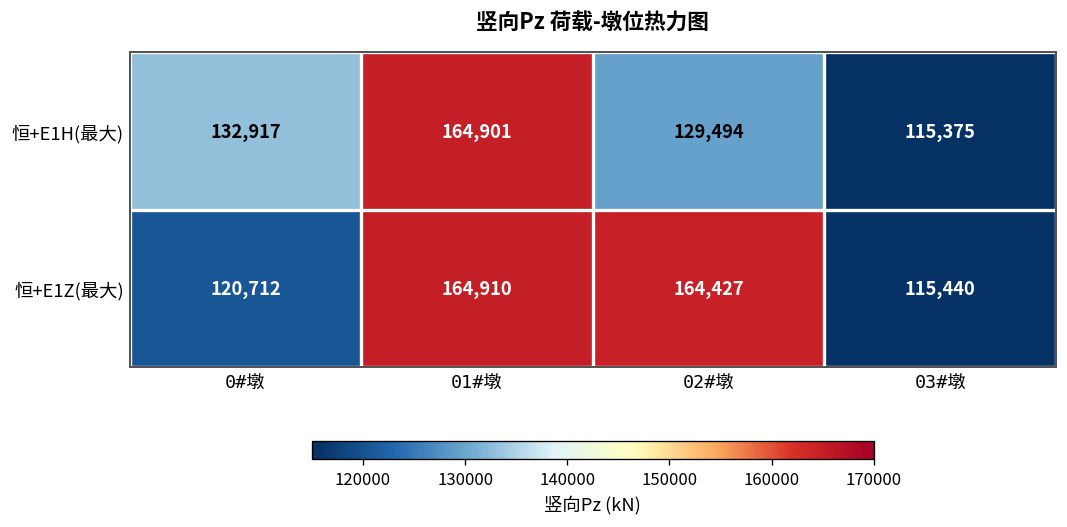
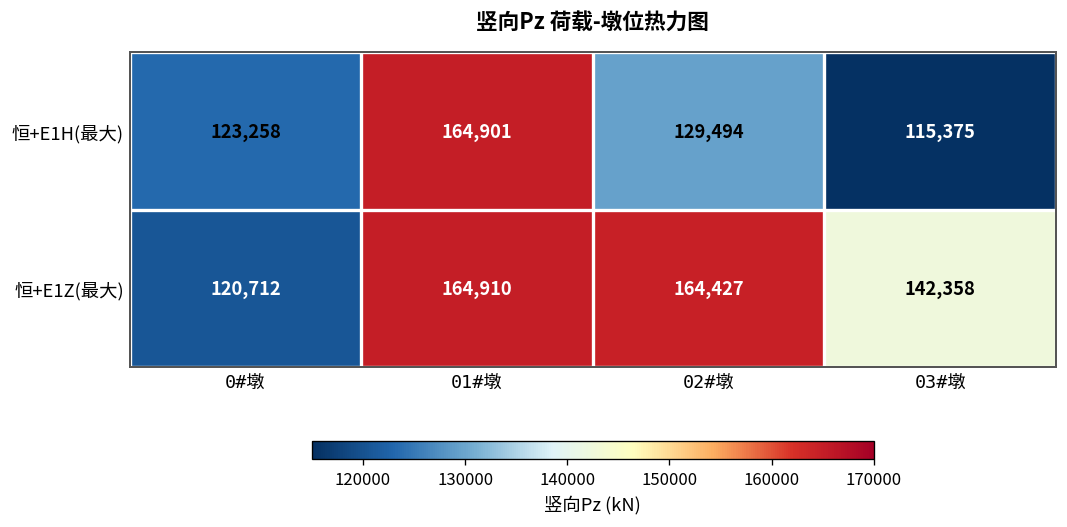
恒+E1H(最大), 0#墩: 132,917 -> 123,258
恒+E1Z(最大), 03#墩: 115,440 -> 142,358
